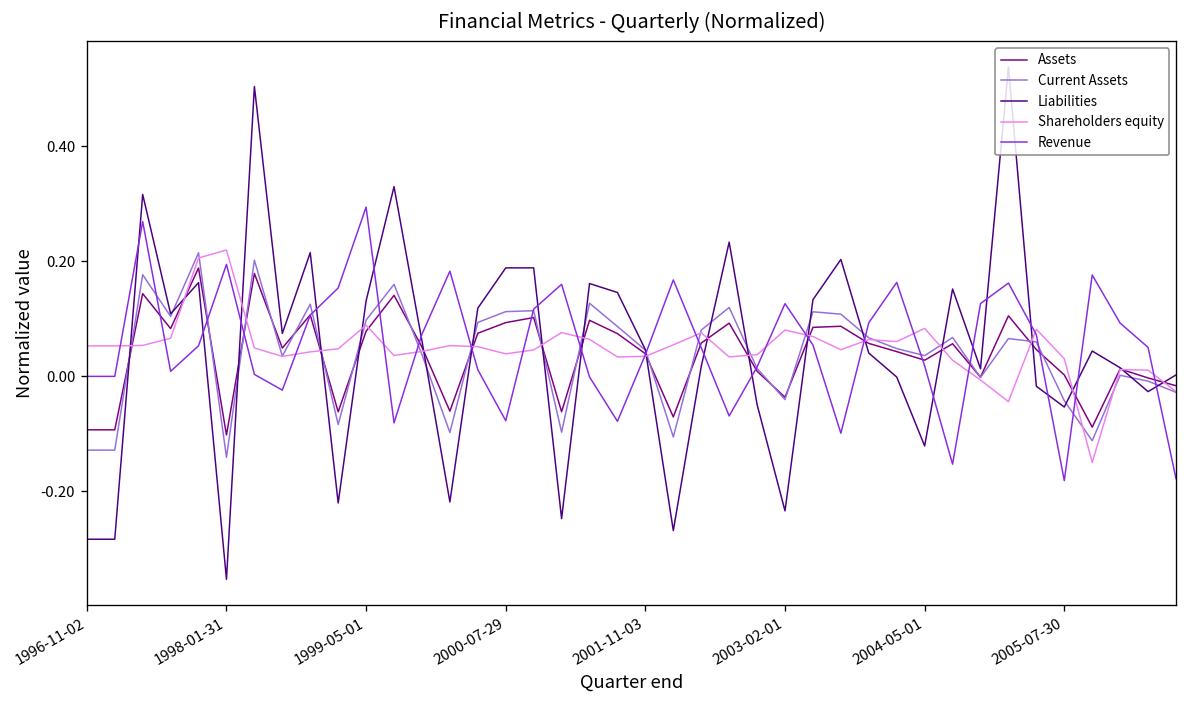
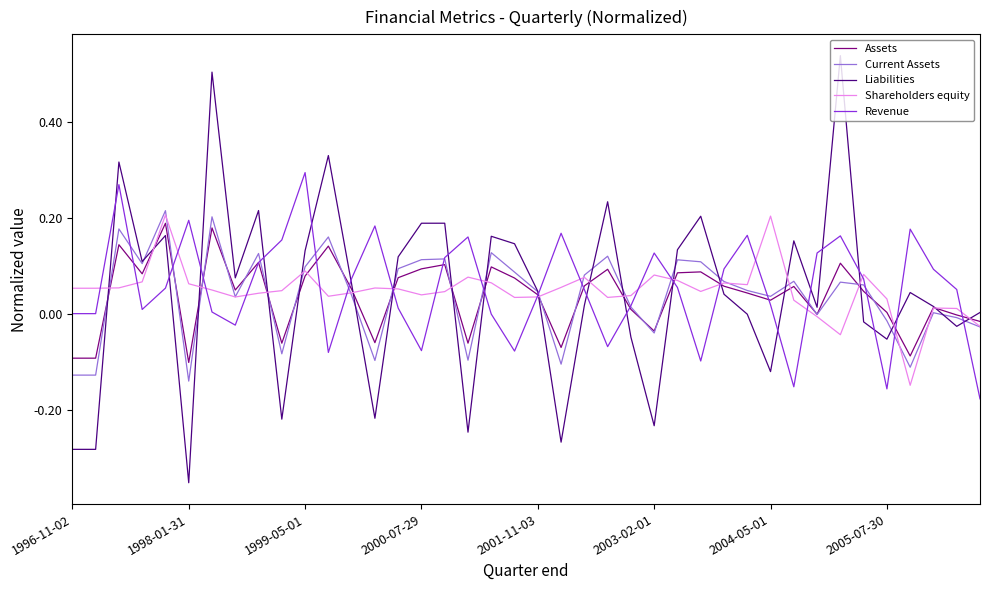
Shareholders equity, 1998-01-31: 0.22 -> 0.06
Shareholders equity, 2004-05-01: 0.08 -> 0.20
Current Assets, 2005-07-30: -0.04 -> -0.01
Revenue, 2005-07-30: -0.18 -> -0.16
